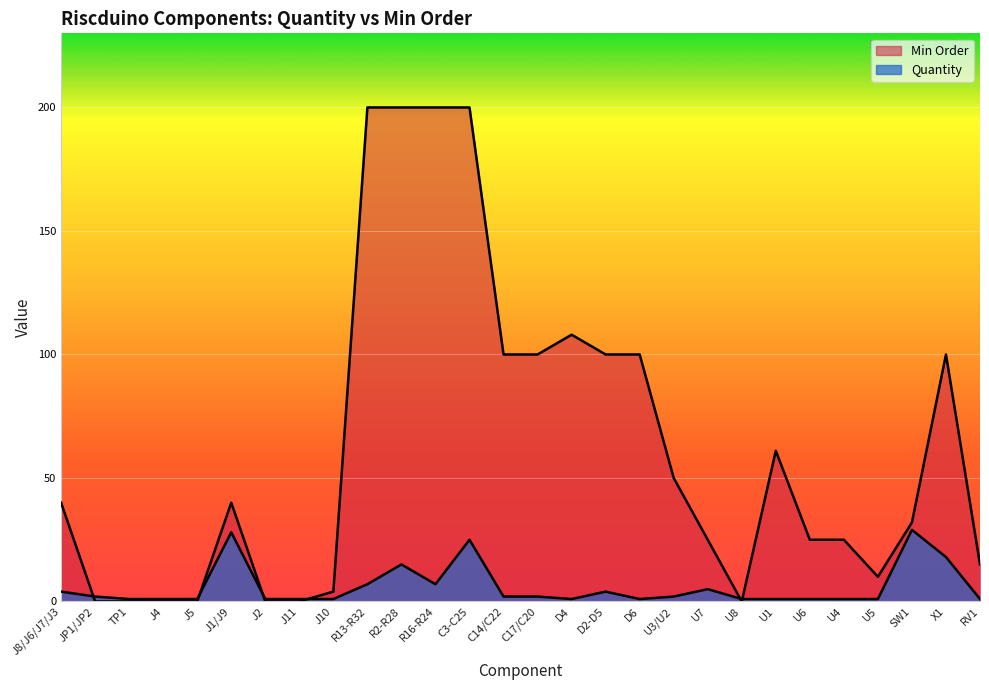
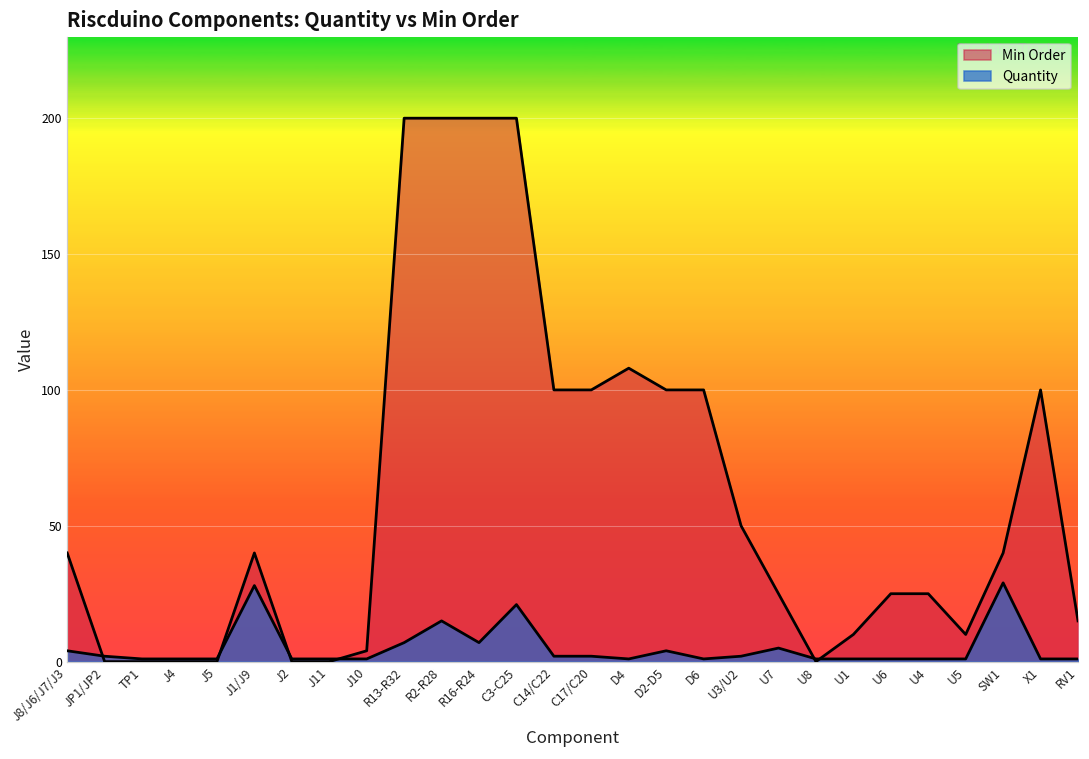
Quantity, C3-C25: 25 -> 21
Min Order, U1: 61 -> 10
Min Order, SW1: 32 -> 40
Quantity, X1: 18 -> 1
